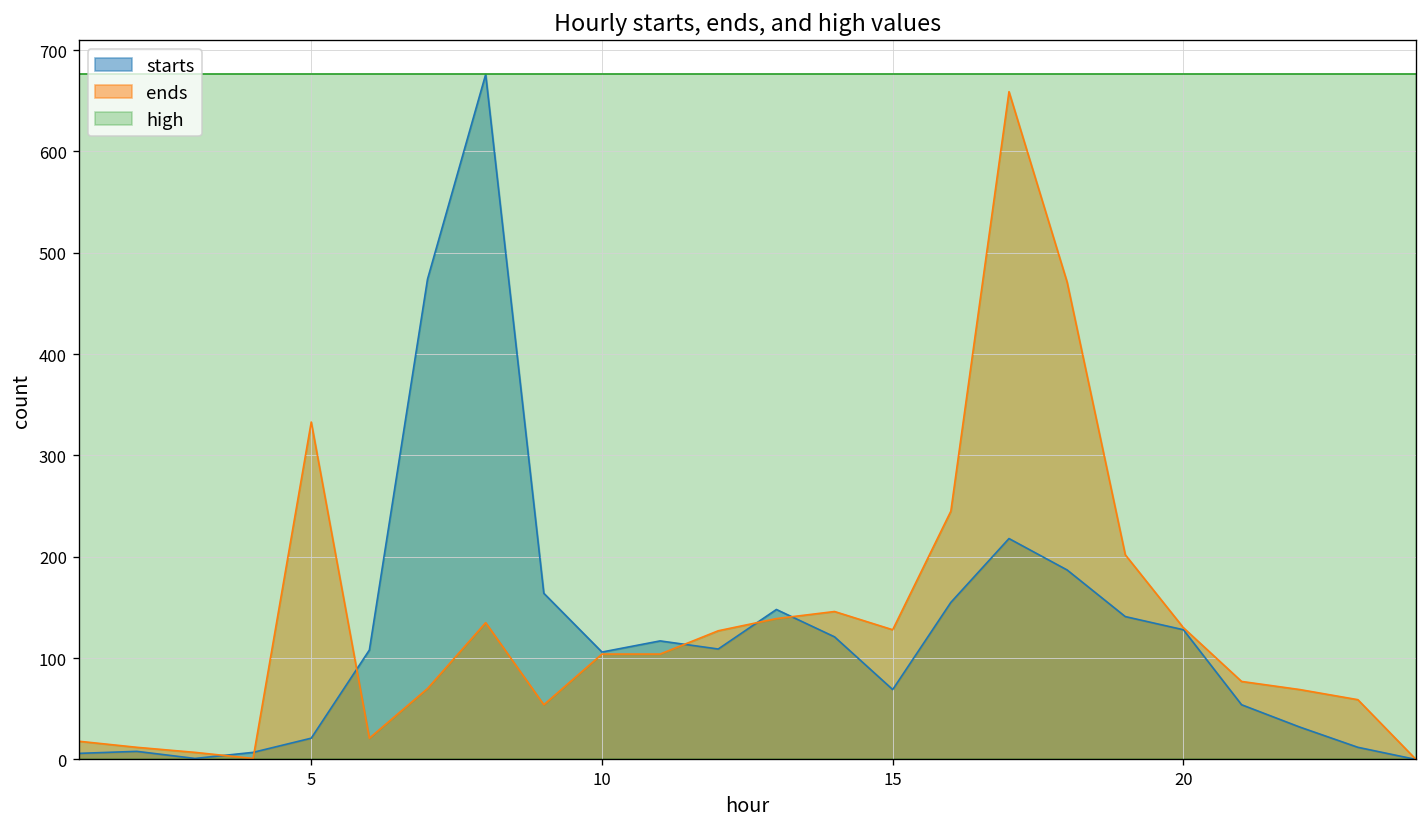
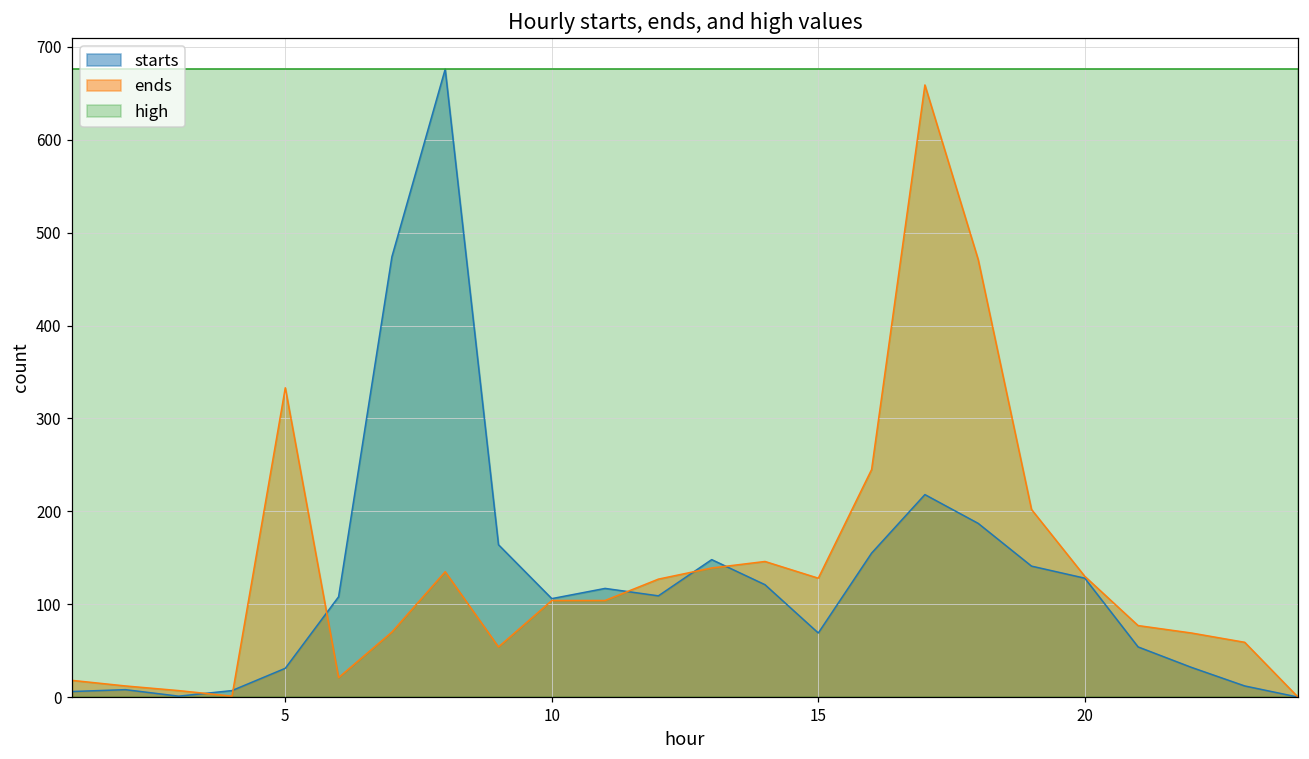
starts, 5: 20 -> 30
